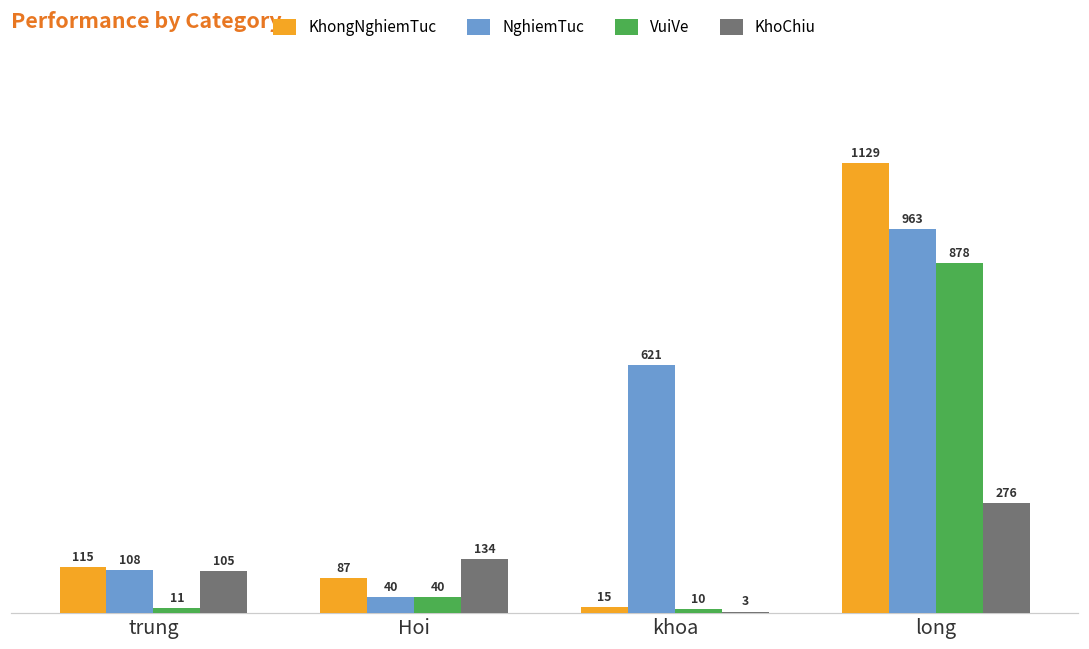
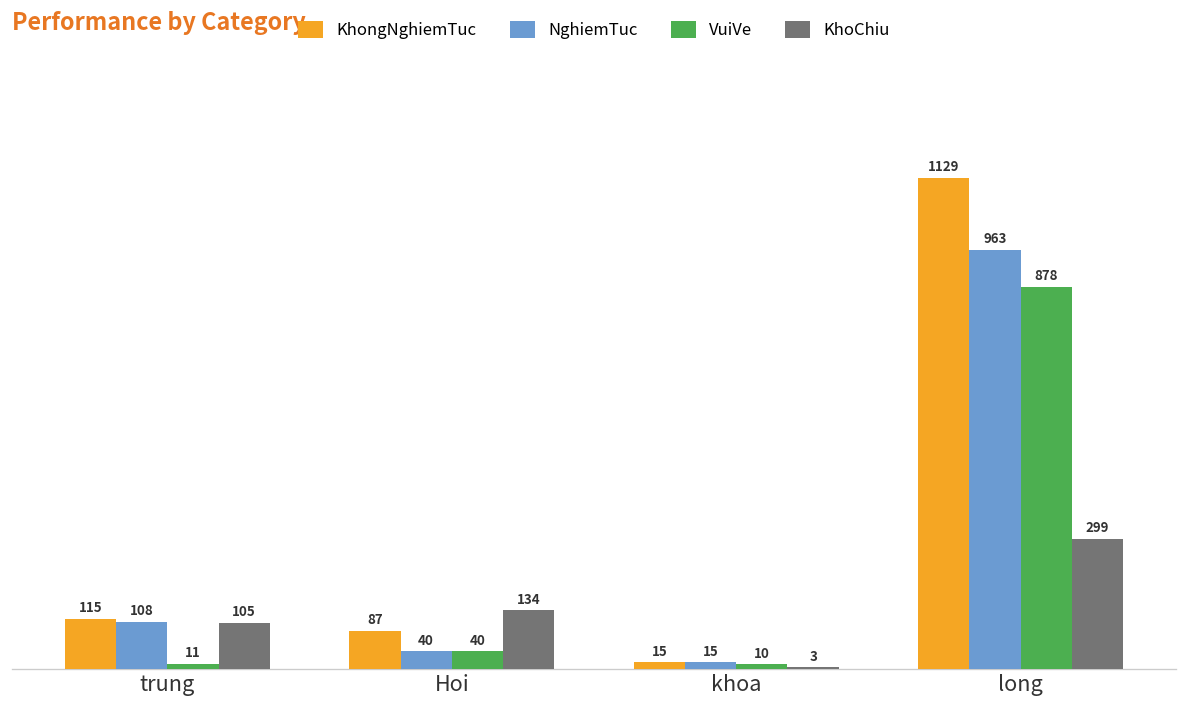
NghiemTuc, khoa: 621 -> 15
KhoChiu, long: 276 -> 299
